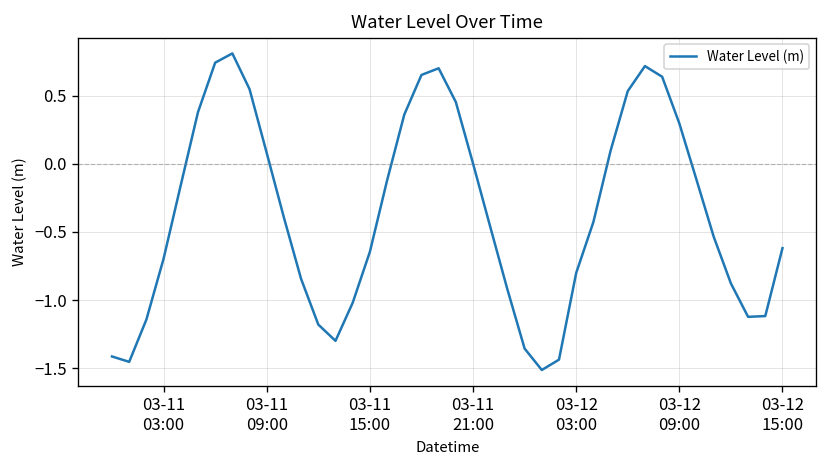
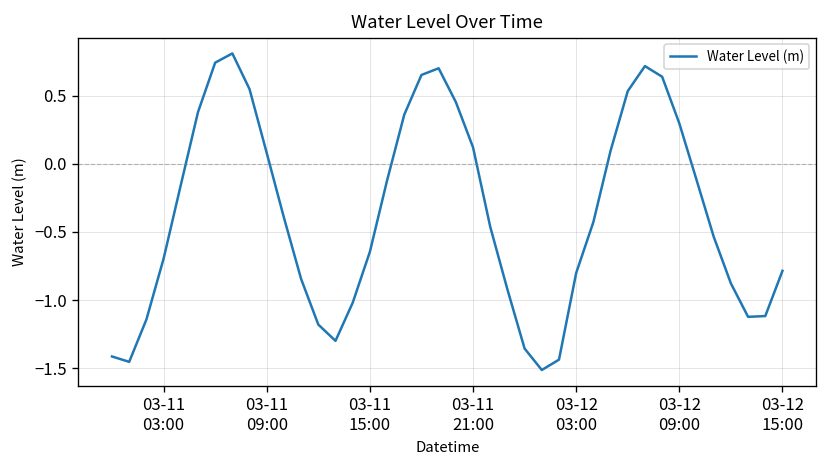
03-11 21:00: 0.00 -> 0.12
03-12 15:00: -0.62 -> -0.79
